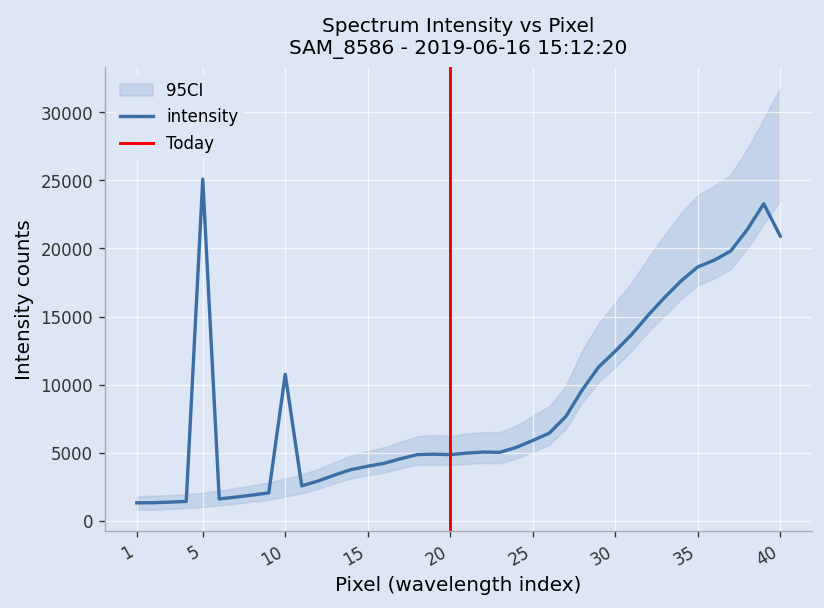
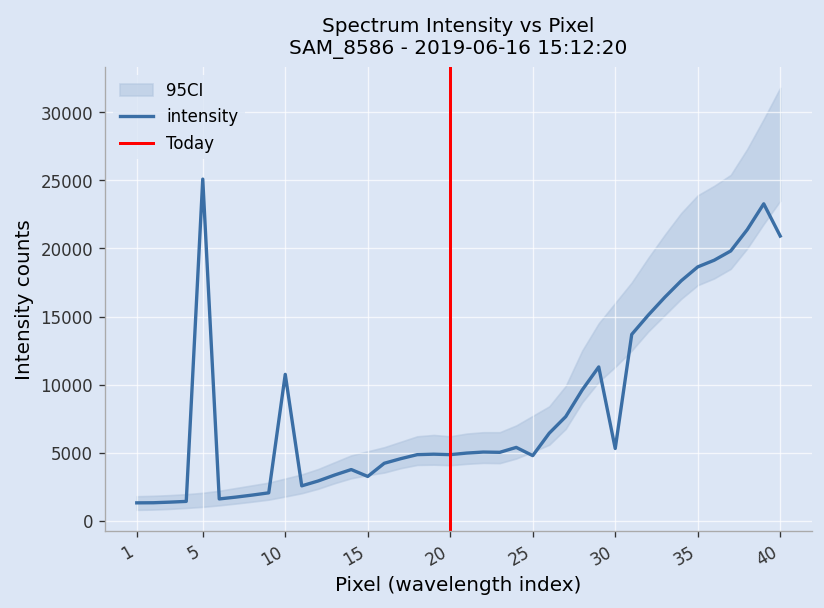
intensity, 15: 4000 -> 3300
intensity, 25: 5900 -> 4800
intensity, 30: 12400 -> 5300
